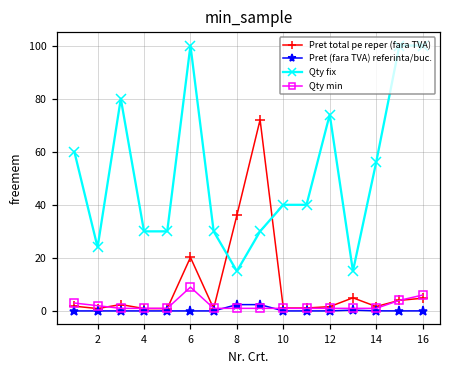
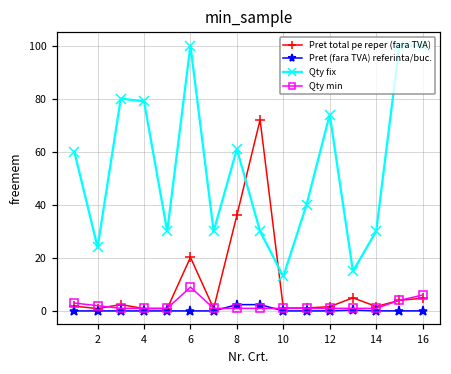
Qty fix, 4: 30 -> 79
Qty fix, 8: 15 -> 61
Qty fix, 10: 40 -> 13
Qty fix, 14: 56 -> 30
